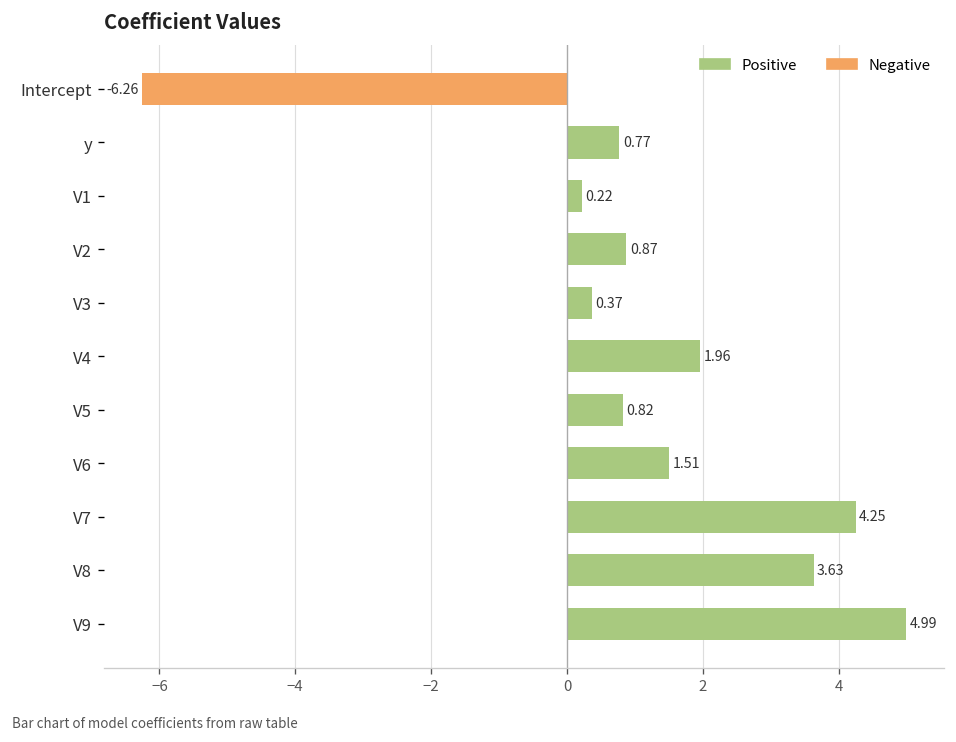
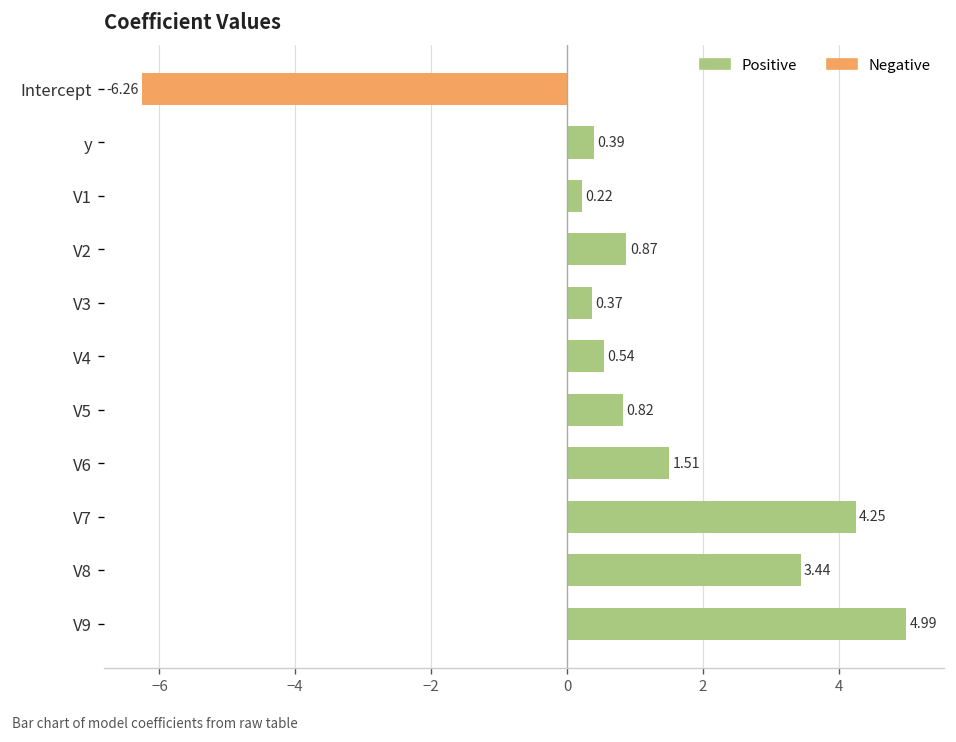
y: 0.77 -> 0.39
V4: 1.96 -> 0.54
V8: 3.63 -> 3.44
